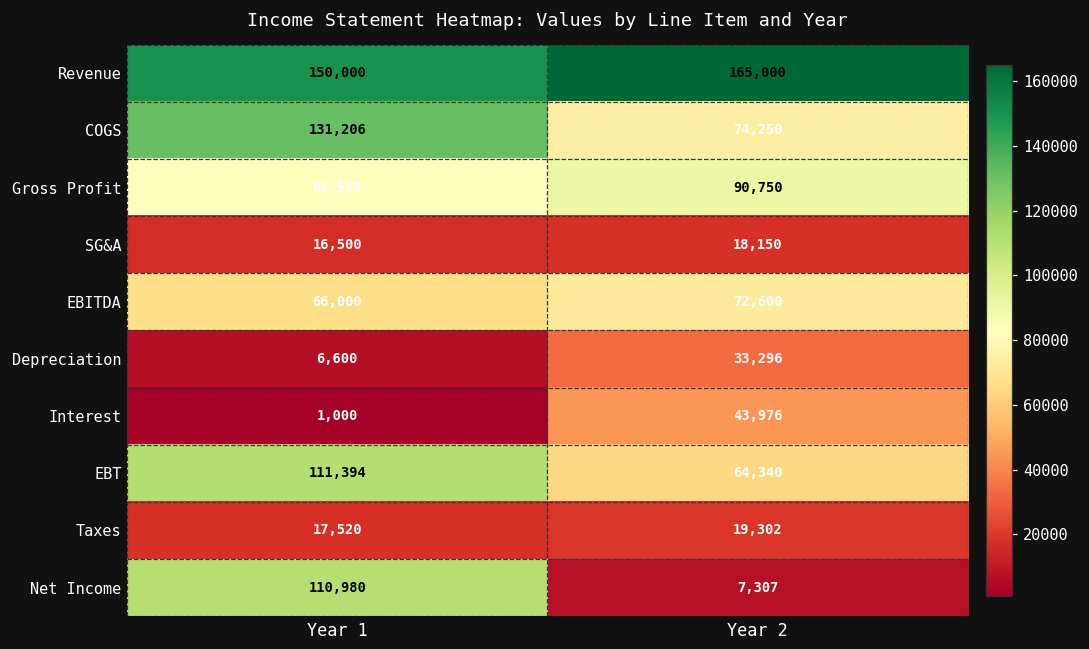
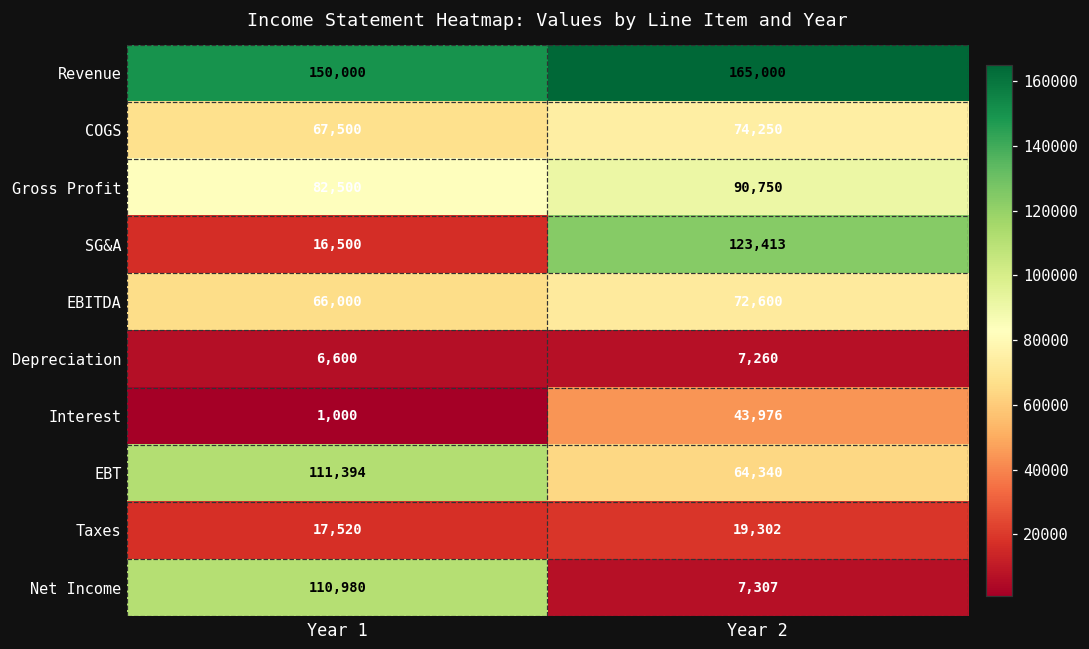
COGS, Year 1: 131,206 -> 67,500
SG&A, Year 2: 18,150 -> 123,413
Depreciation, Year 2: 33,296 -> 7,260
